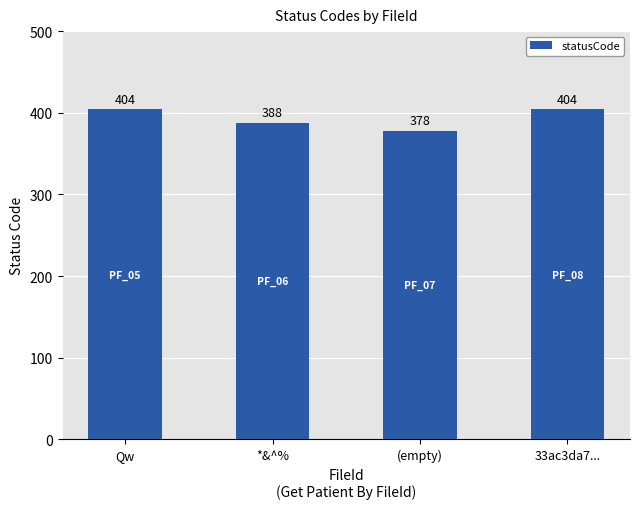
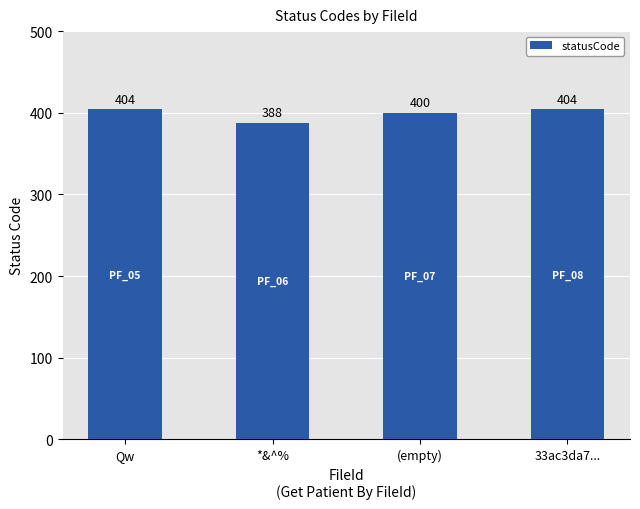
(empty): 378 -> 400
